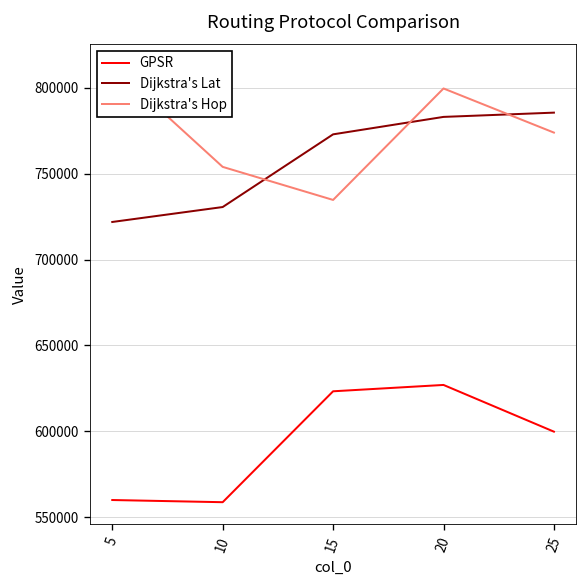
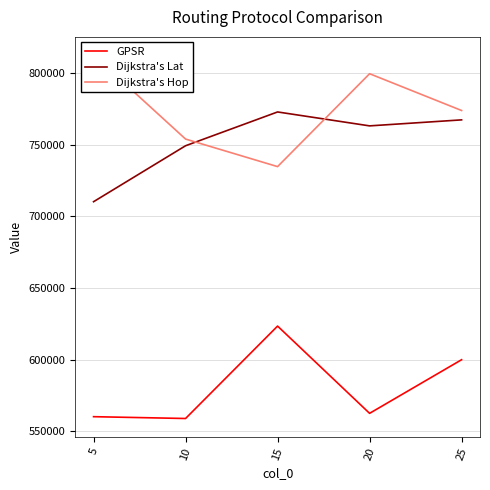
Dijkstra's Lat, 5: 722000 -> 710000
Dijkstra's Lat, 10: 731000 -> 749000
GPSR, 20: 627000 -> 562000
Dijkstra's Lat, 20: 783000 -> 763000
Dijkstra's Lat, 25: 785000 -> 767000
